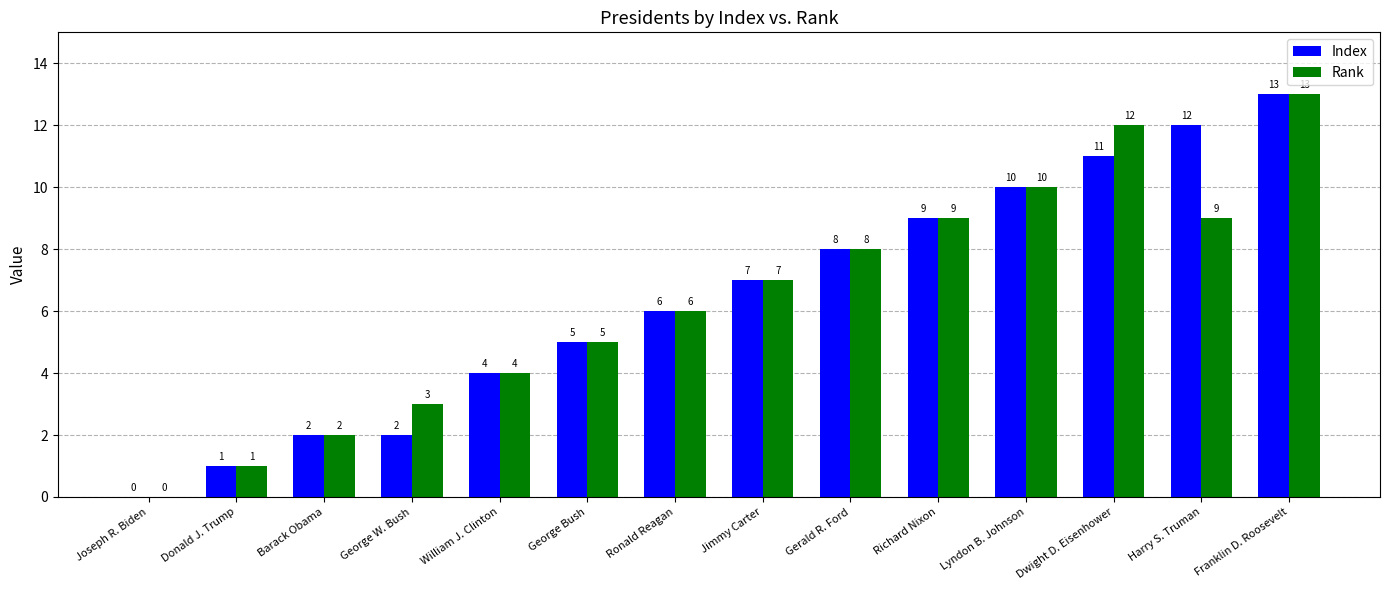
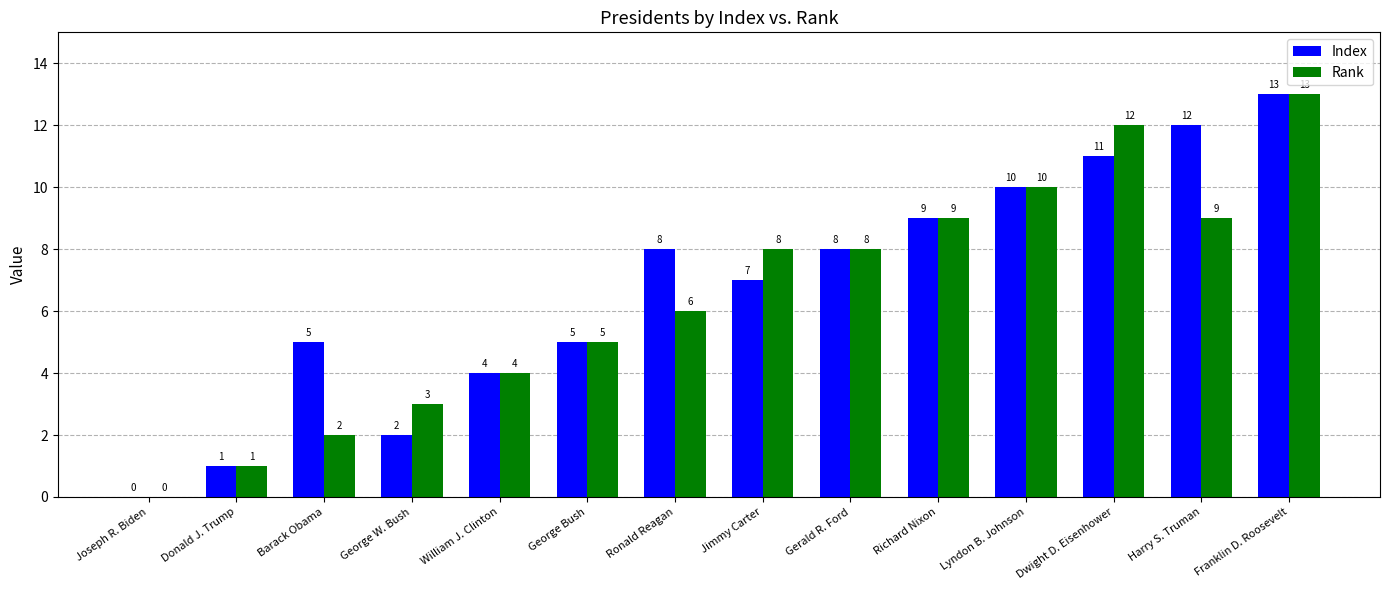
Index, Barack Obama: 2 -> 5
Index, Ronald Reagan: 6 -> 8
Rank, Jimmy Carter: 7 -> 8
